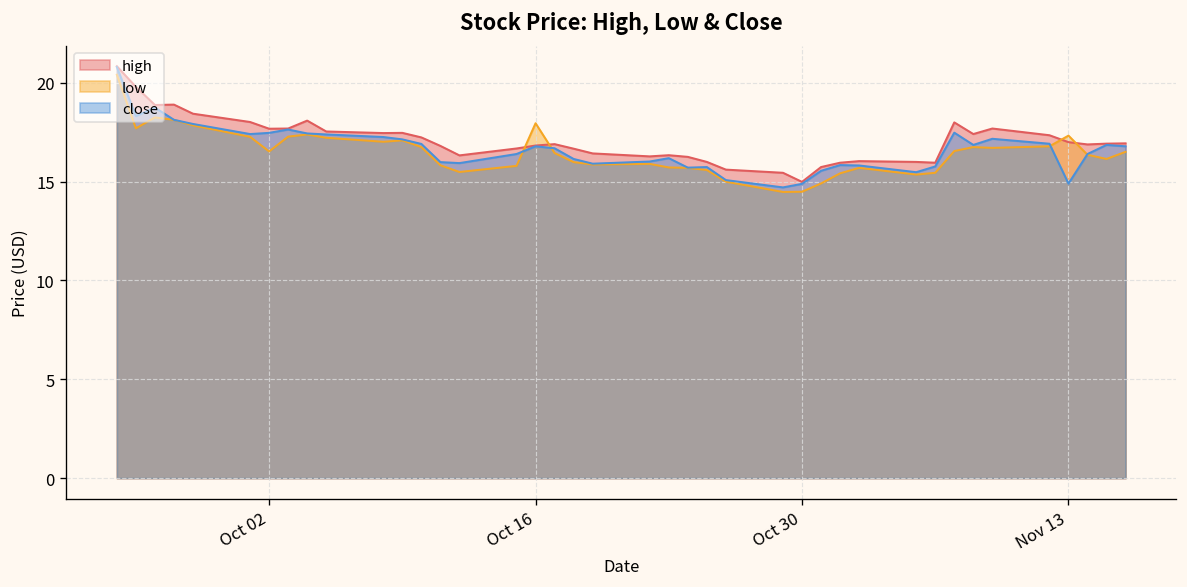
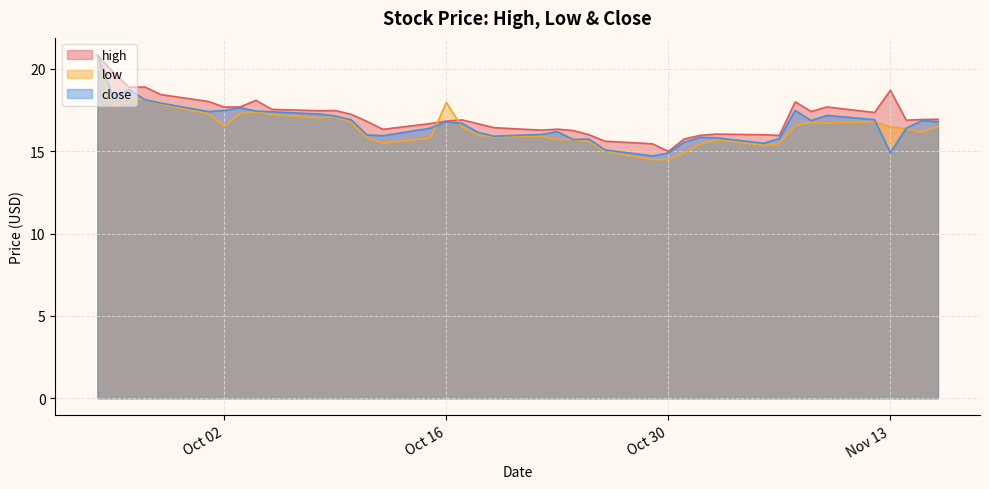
high, Nov 13: 17.0 -> 18.7
low, Nov 13: 17.3 -> 16.5
